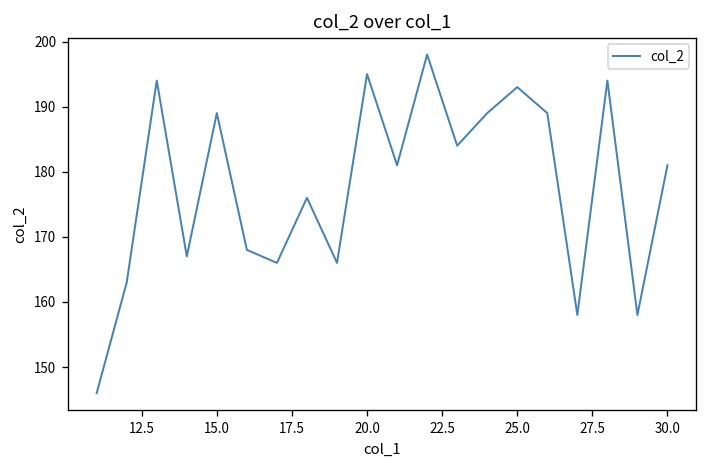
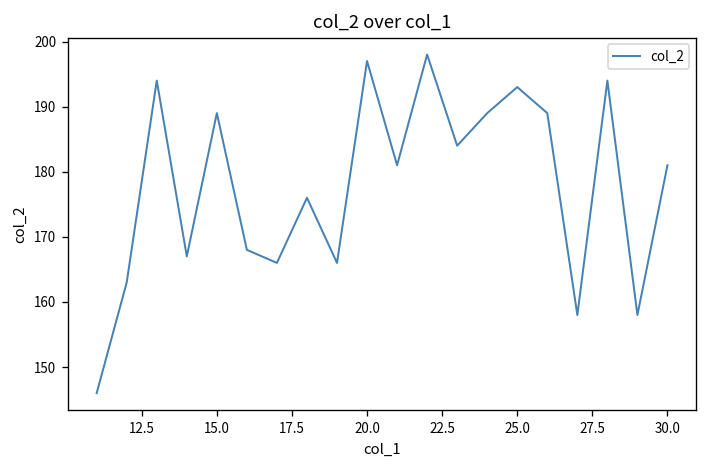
20.0: 195 -> 197
